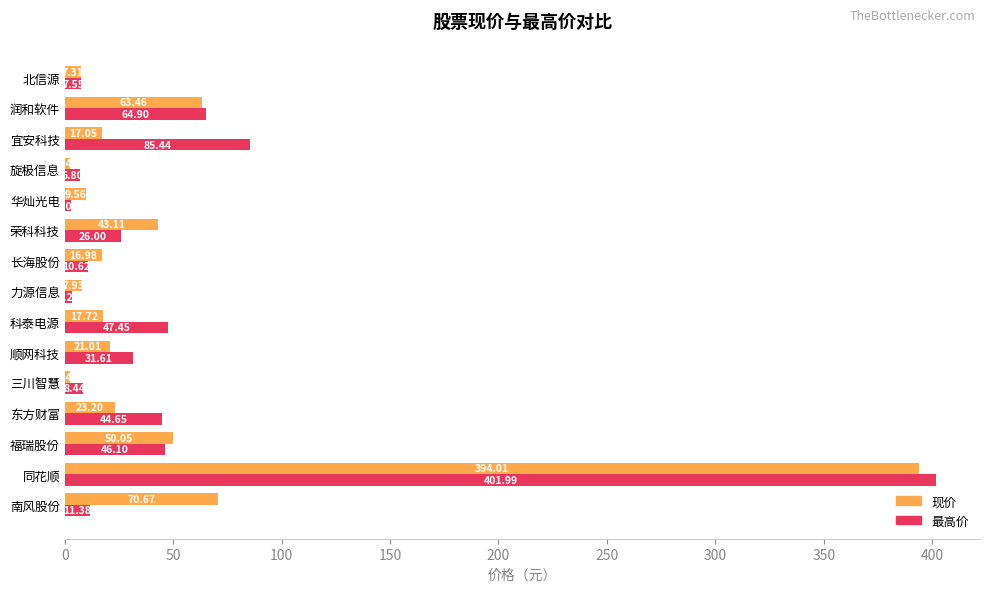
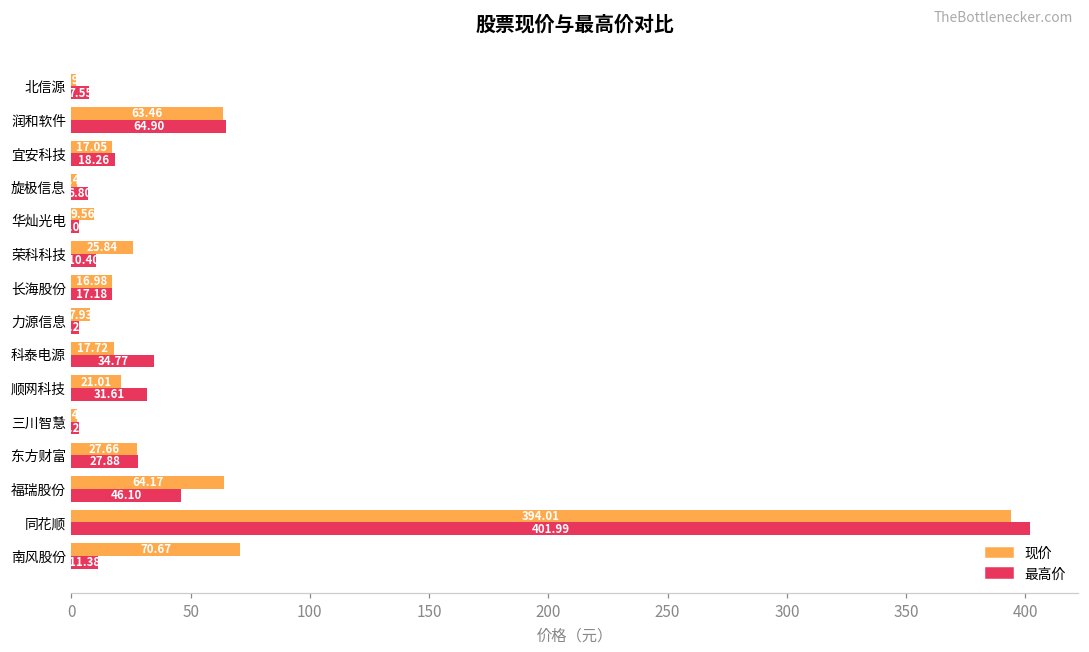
现价, 北信源: 7 -> 2
最高价, 宜安科技: 85.44 -> 18.26
现价, 荣科科技: 43.11 -> 25.84
最高价, 荣科科技: 26.00 -> 10.40
最高价, 长海股份: 10.62 -> 17.18
最高价, 科泰电源: 47.45 -> 34.77
最高价, 三川智慧: 8 -> 3
现价, 东方财富: 23.20 -> 27.66
最高价, 东方财富: 44.65 -> 27.88
现价, 福瑞股份: 50.05 -> 64.17
